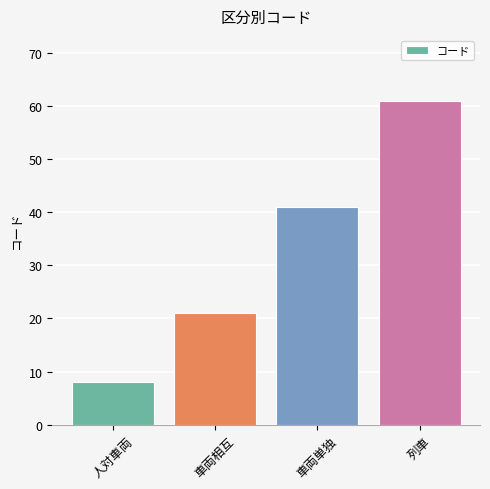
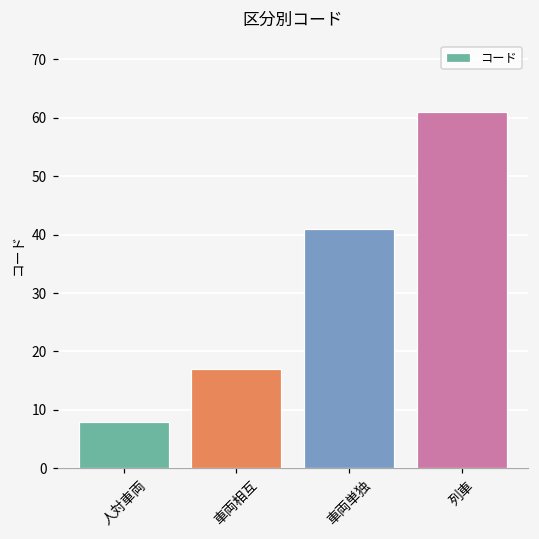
車両相互: 21 -> 17
